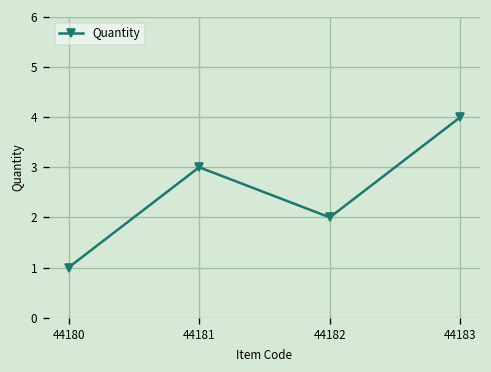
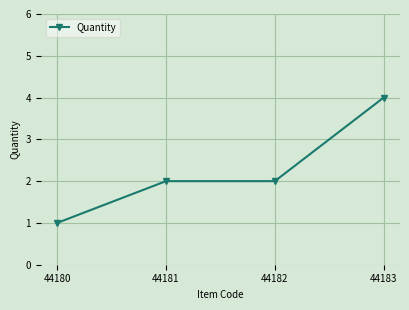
44181: 3 -> 2
